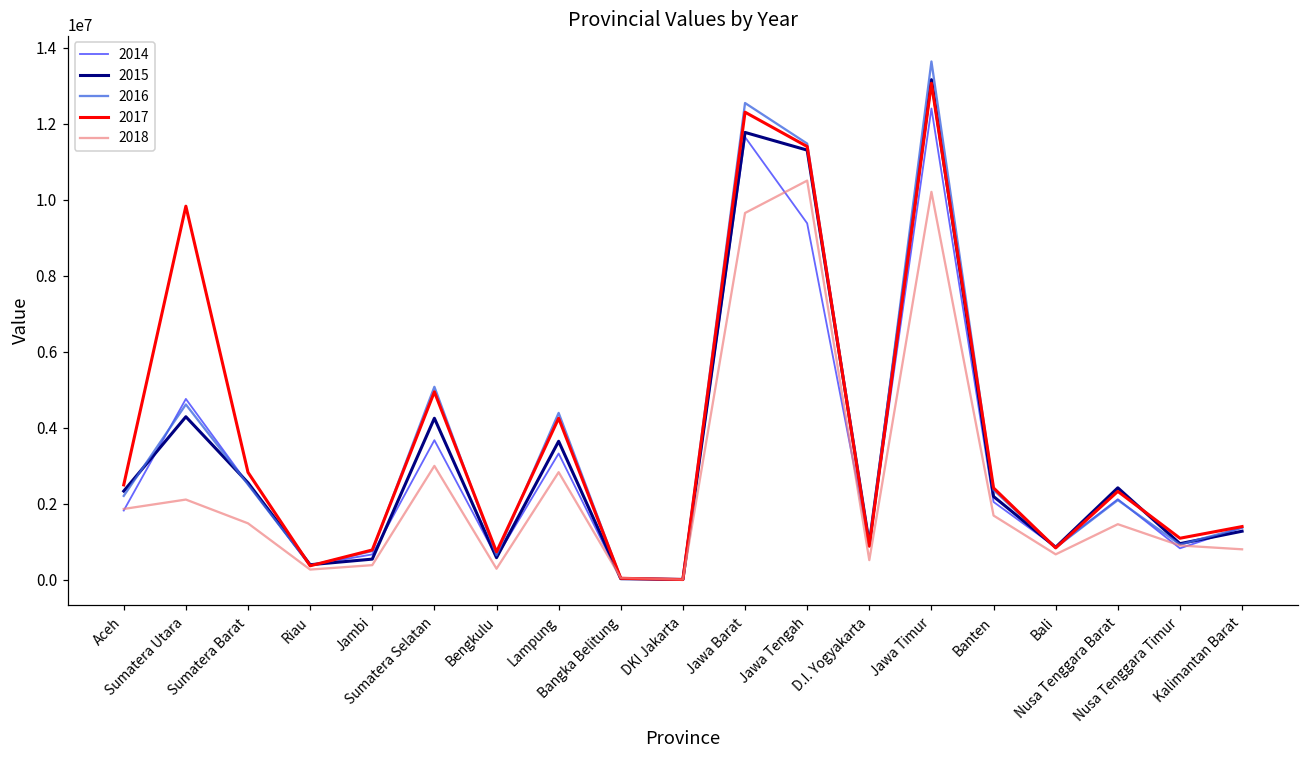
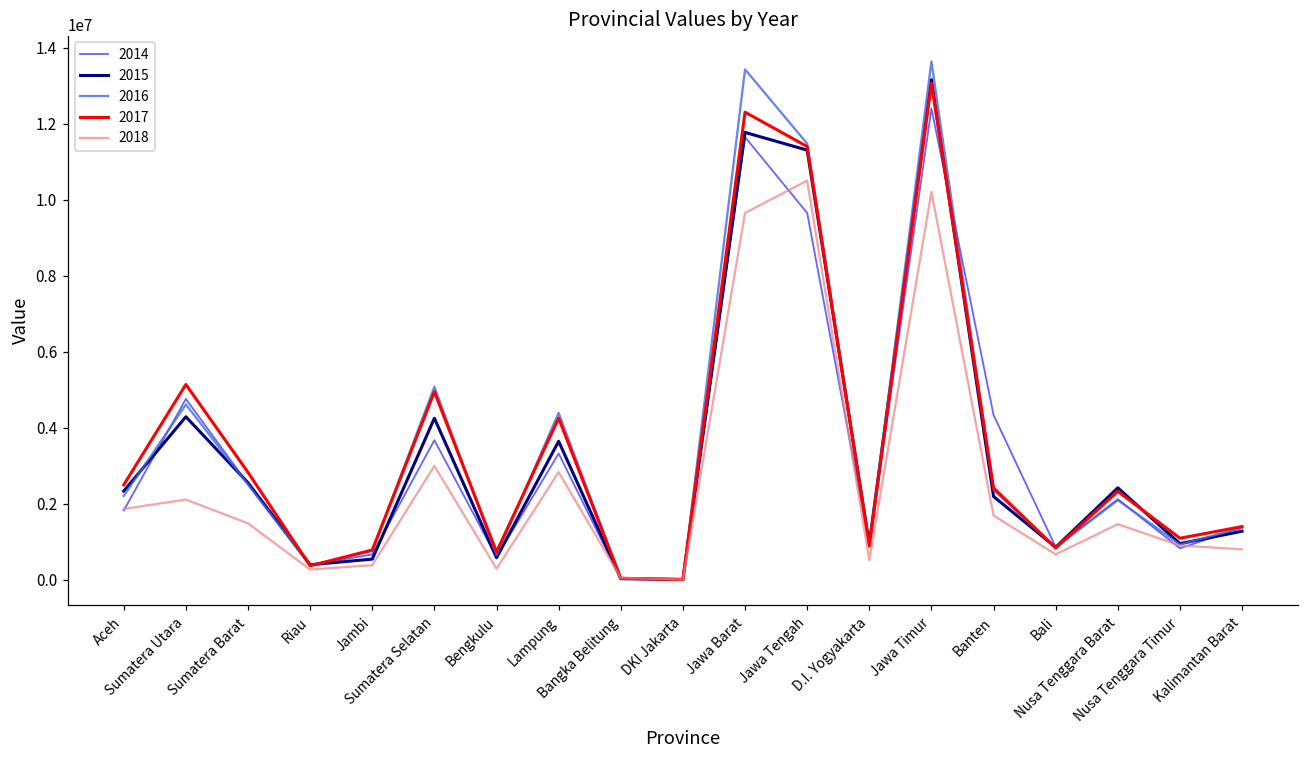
2017, Sumatera Utara: 9800000 -> 5100000
2016, Jawa Barat: 12500000 -> 13400000
2014, Jawa Tengah: 9400000 -> 9600000
2014, Banten: 2000000 -> 4300000
